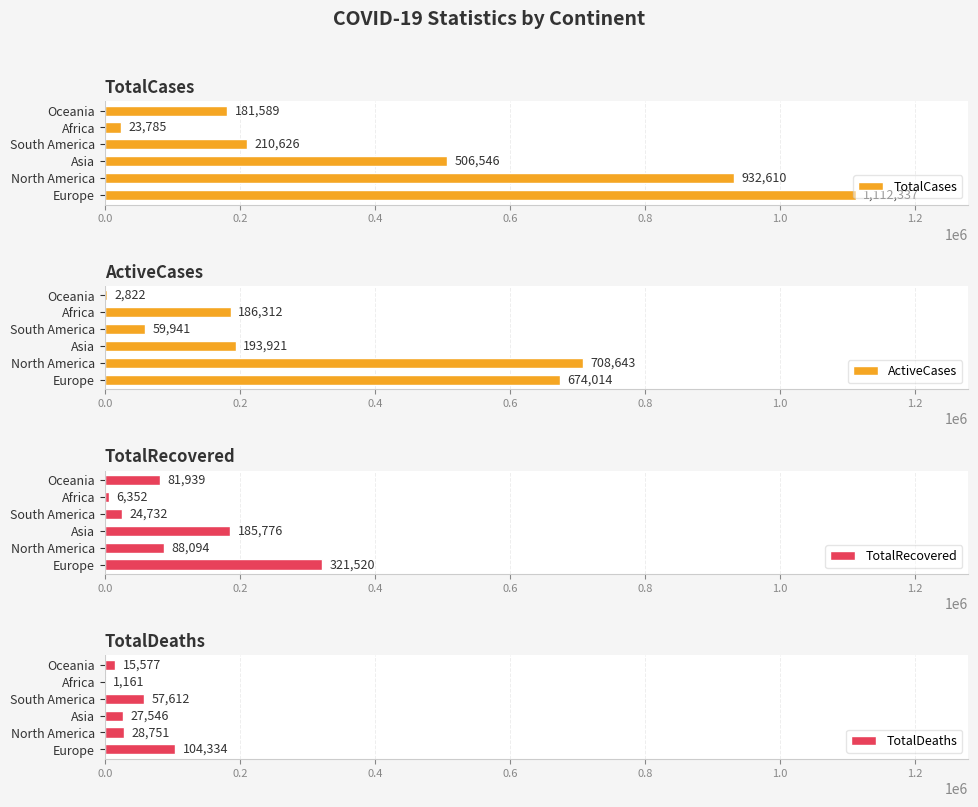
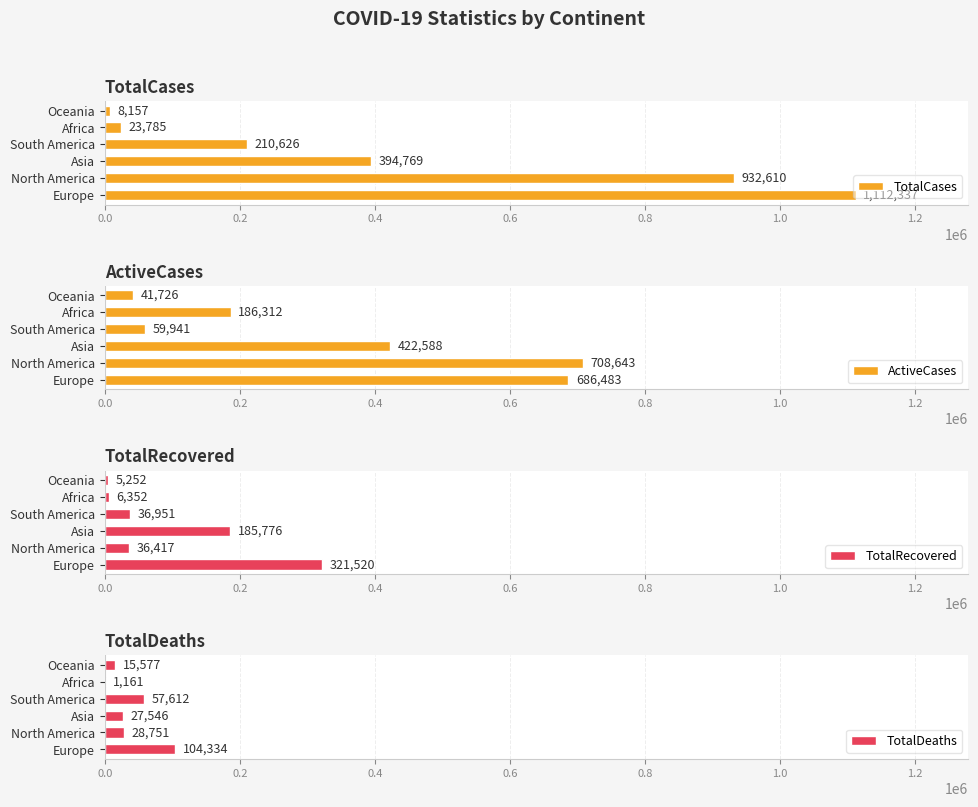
TotalCases, Oceania: 181,589 -> 8,157
TotalCases, Asia: 506,546 -> 394,769
ActiveCases, Oceania: 2,822 -> 41,726
ActiveCases, Asia: 193,921 -> 422,588
ActiveCases, Europe: 674,014 -> 686,483
TotalRecovered, Oceania: 81,939 -> 5,252
TotalRecovered, South America: 24,732 -> 36,951
TotalRecovered, North America: 88,094 -> 36,417
